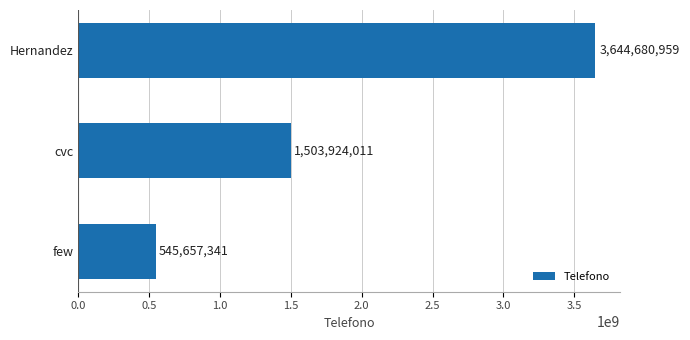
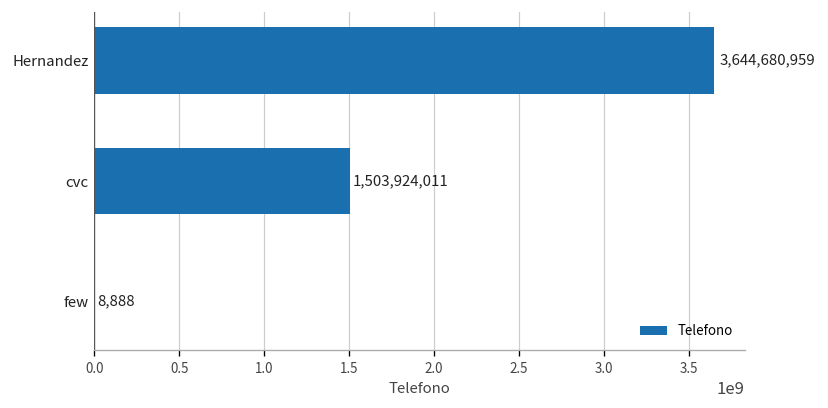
few: 545,657,341 -> 8,888
